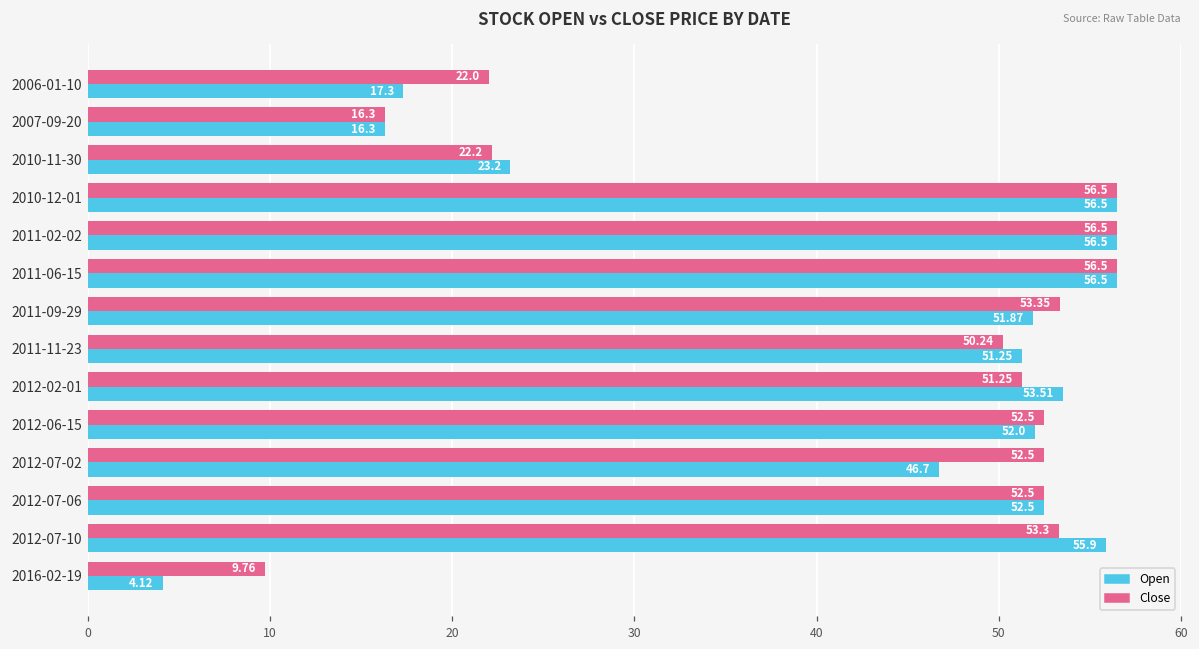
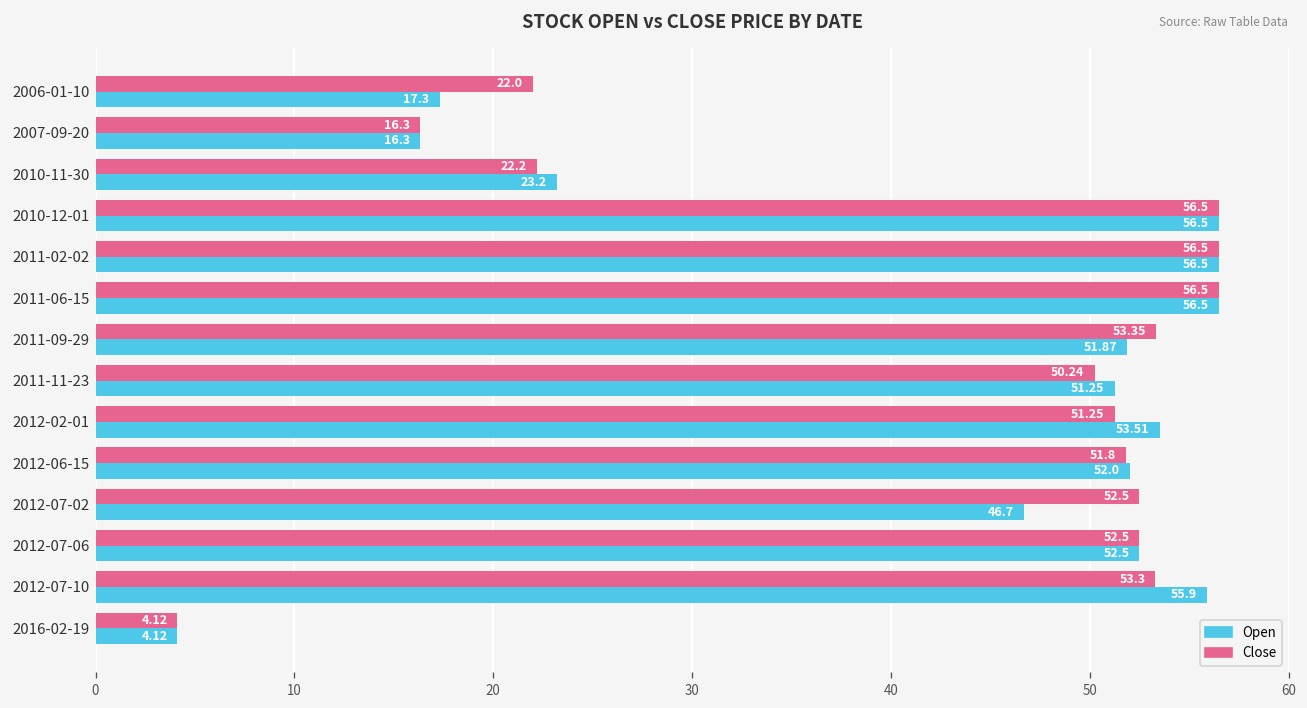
Close, 2012-06-15: 52.5 -> 51.8
Close, 2016-02-19: 9.76 -> 4.12
